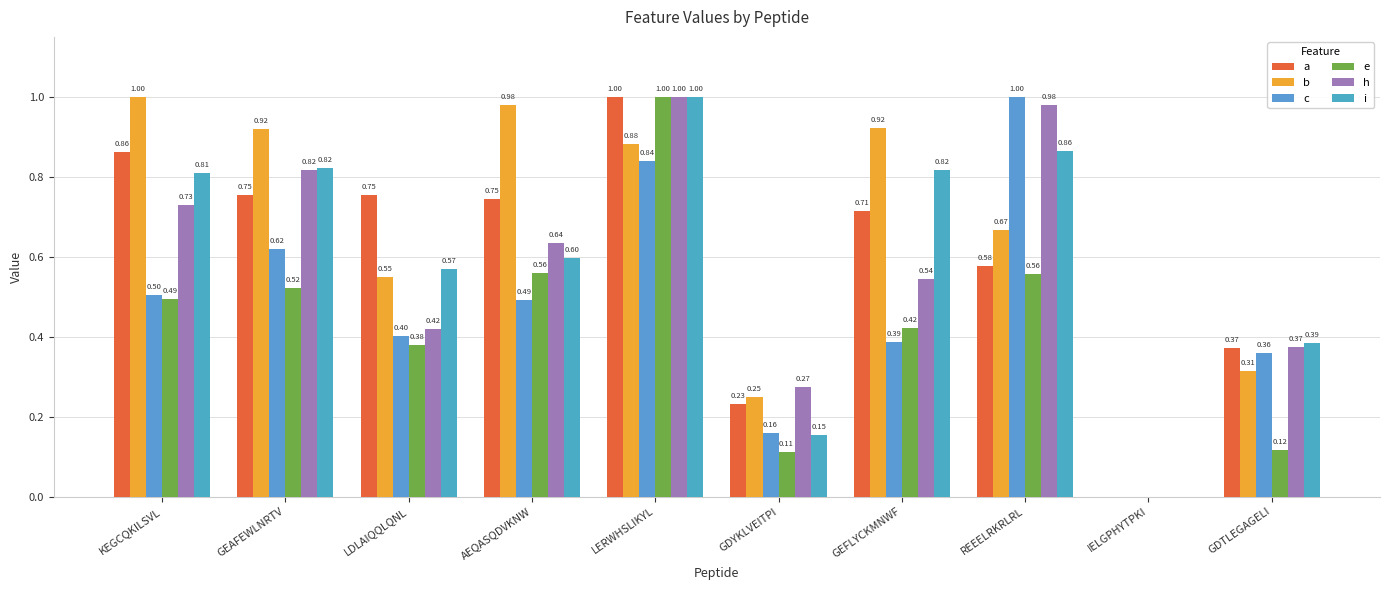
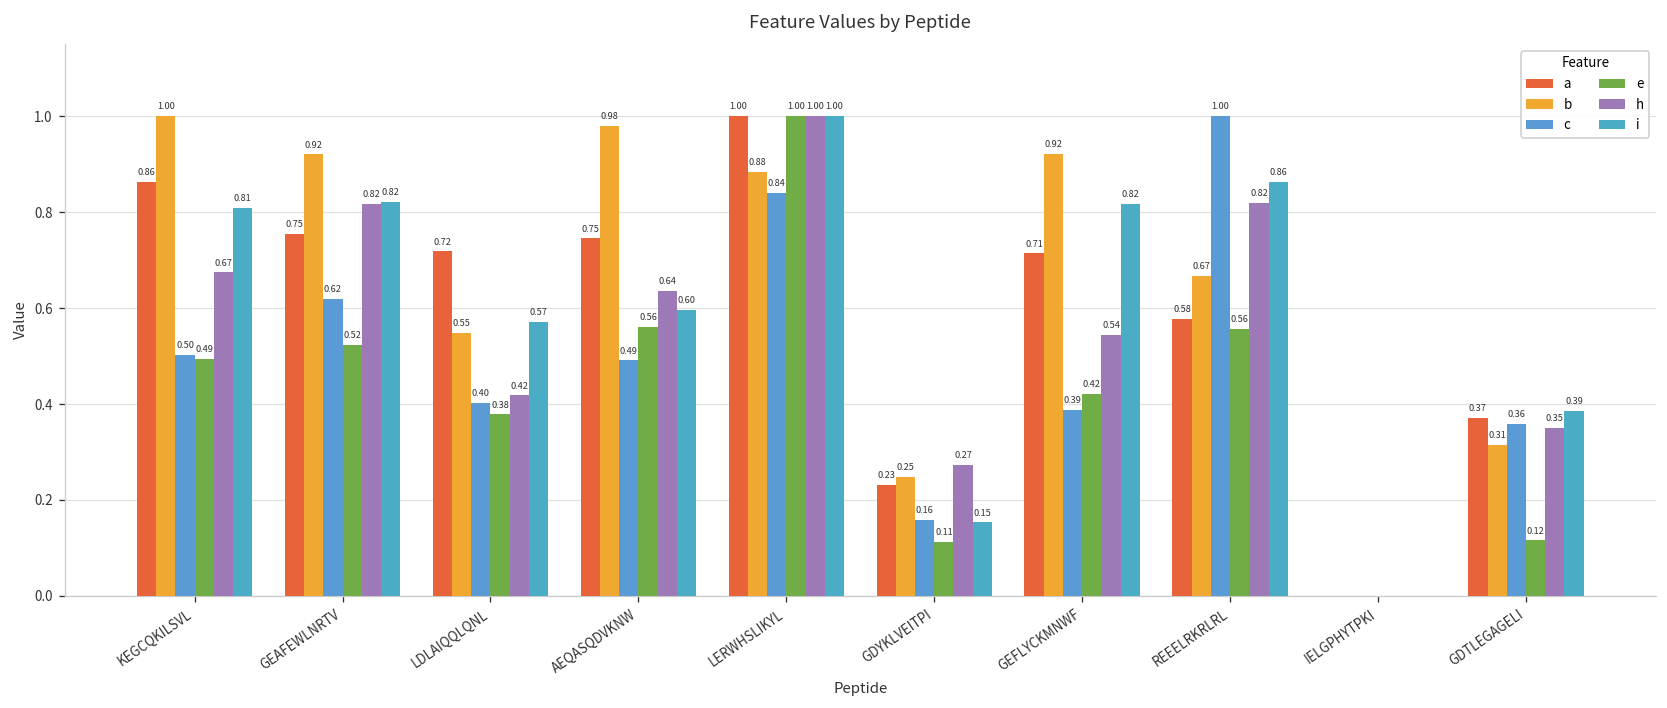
h, KEGCQKILSVL: 0.73 -> 0.67
a, LDLAIQQLQNL: 0.75 -> 0.72
h, REEELRKRLRL: 0.98 -> 0.82
h, GDTLEGAGELI: 0.37 -> 0.35
